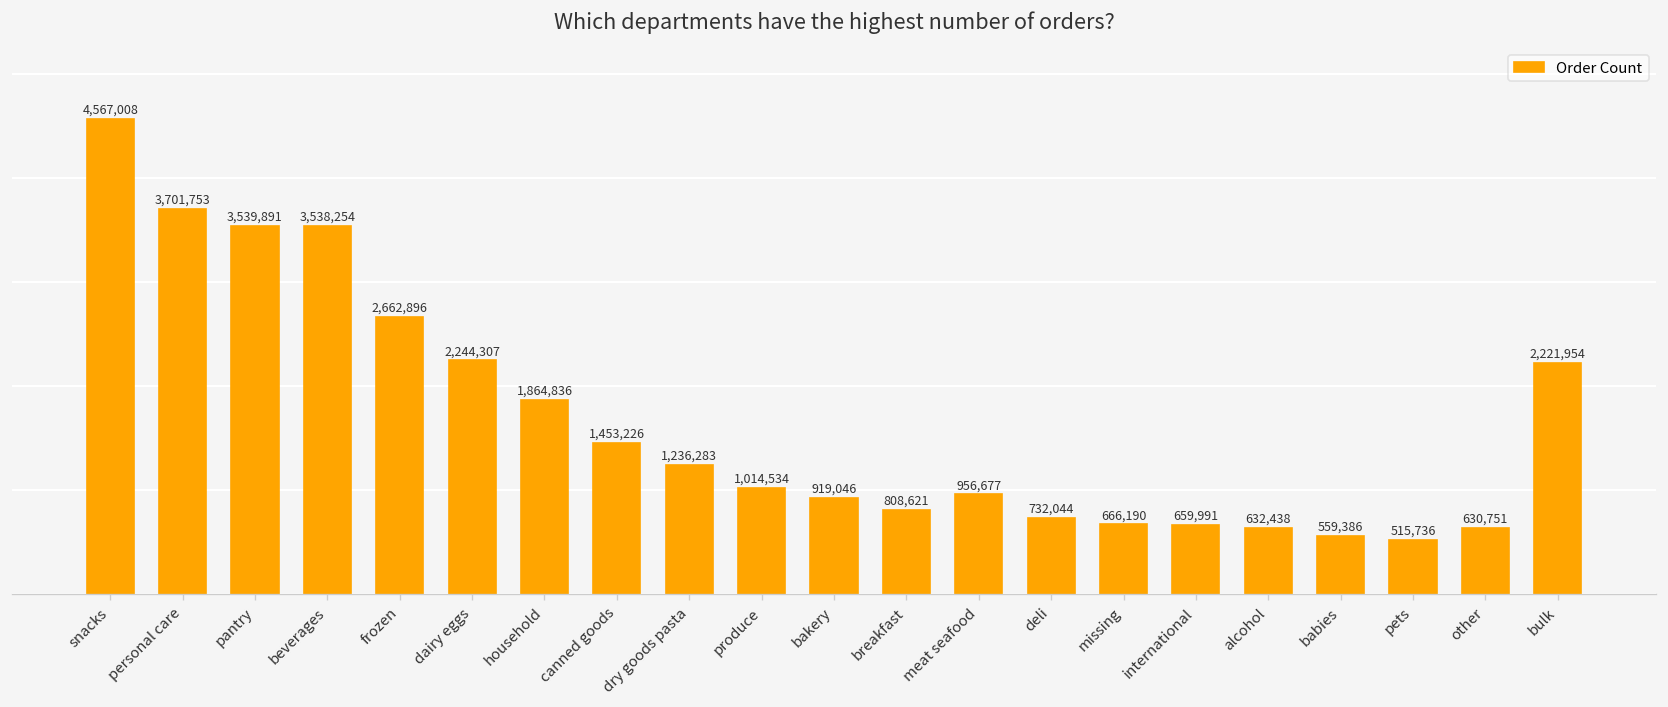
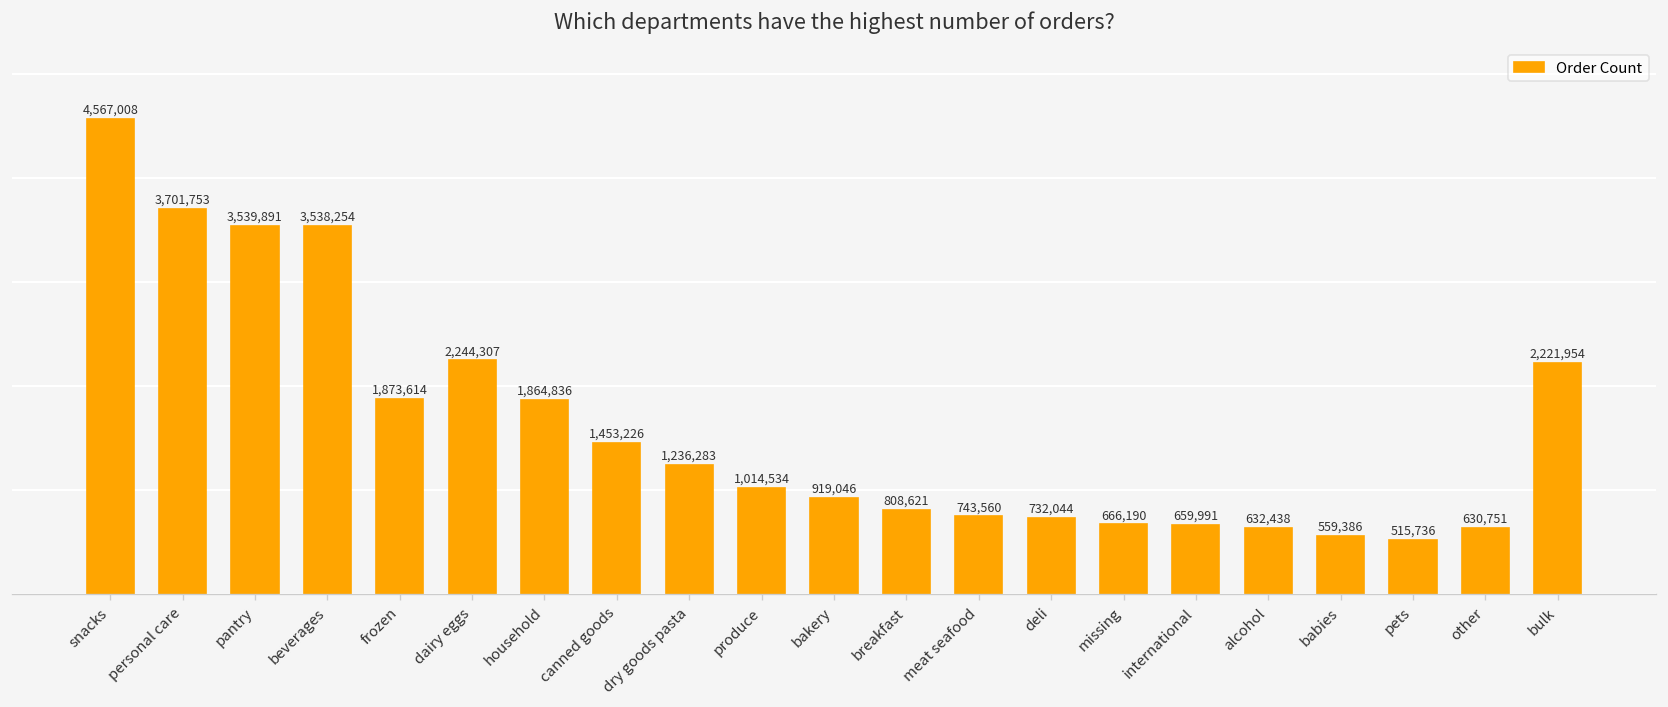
frozen: 2,662,896 -> 1,873,614
meat seafood: 956,677 -> 743,560
